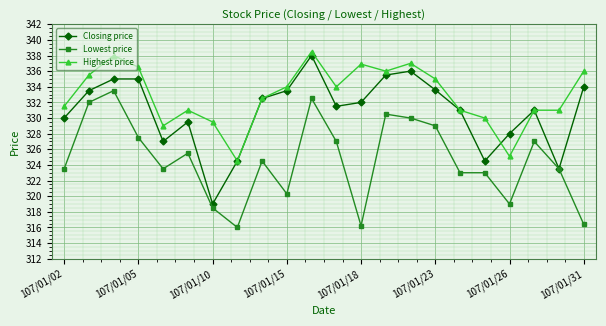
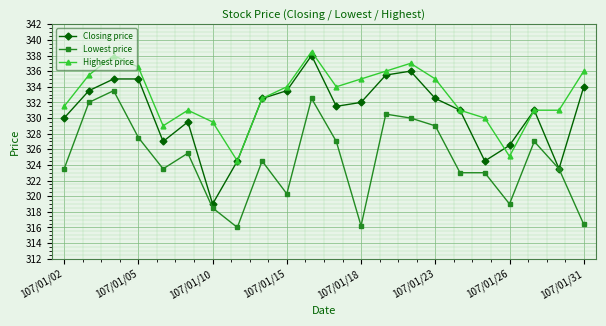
Highest price, 107/01/18: 337 -> 335
Closing price, 107/01/23: 334 -> 333
Closing price, 107/01/26: 328 -> 327
